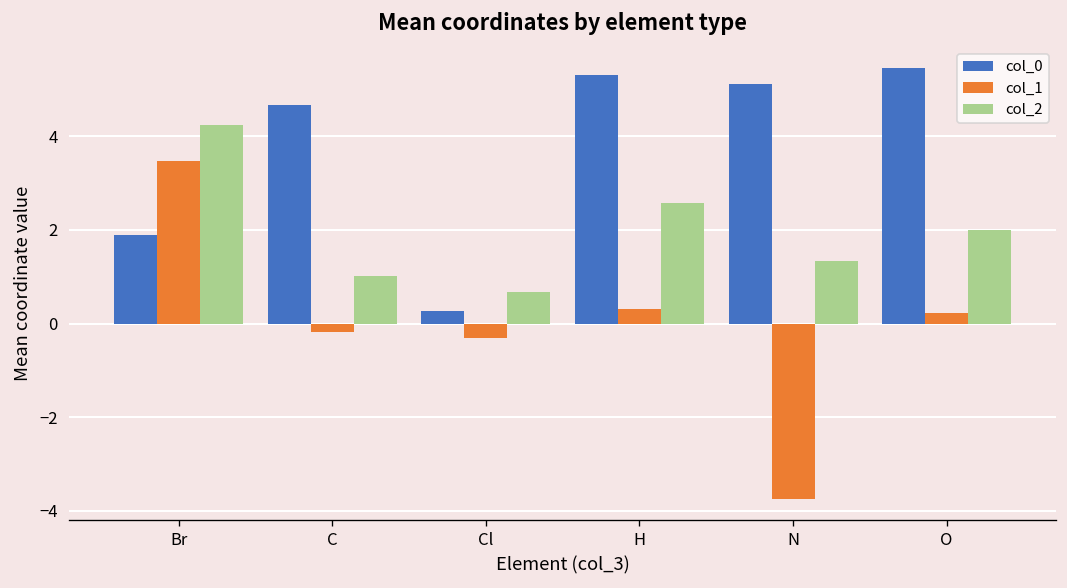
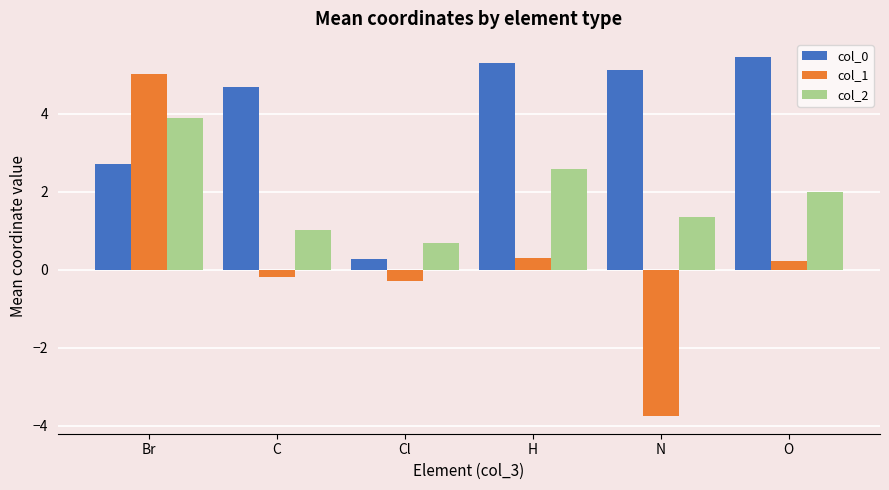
col_0, Br: 1.9 -> 2.7
col_1, Br: 3.5 -> 5.0
col_2, Br: 4.2 -> 3.9
